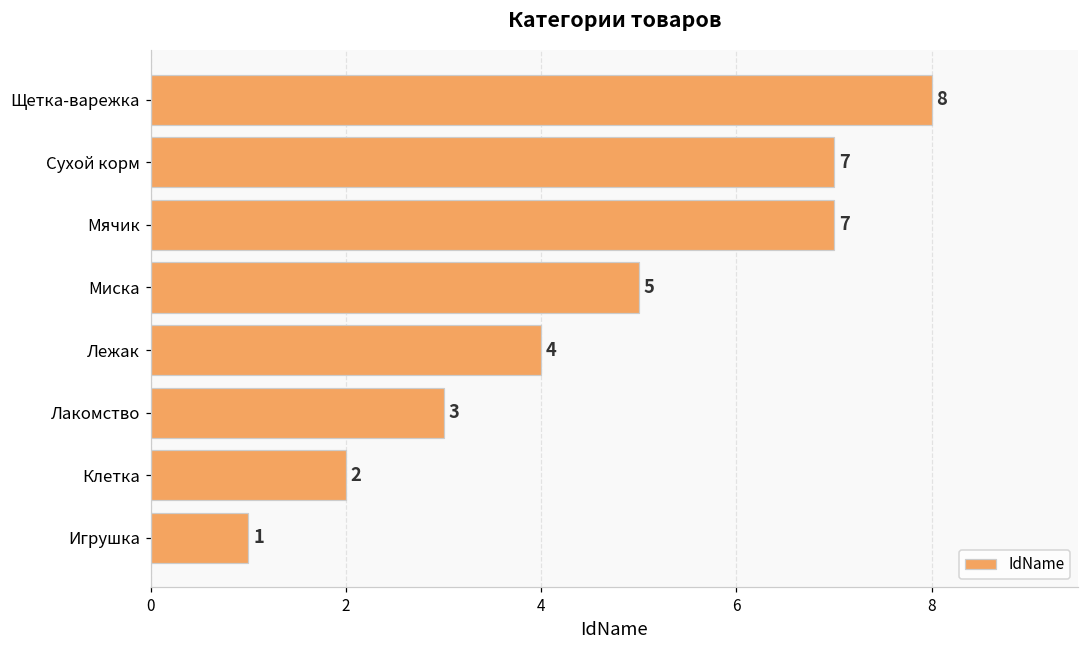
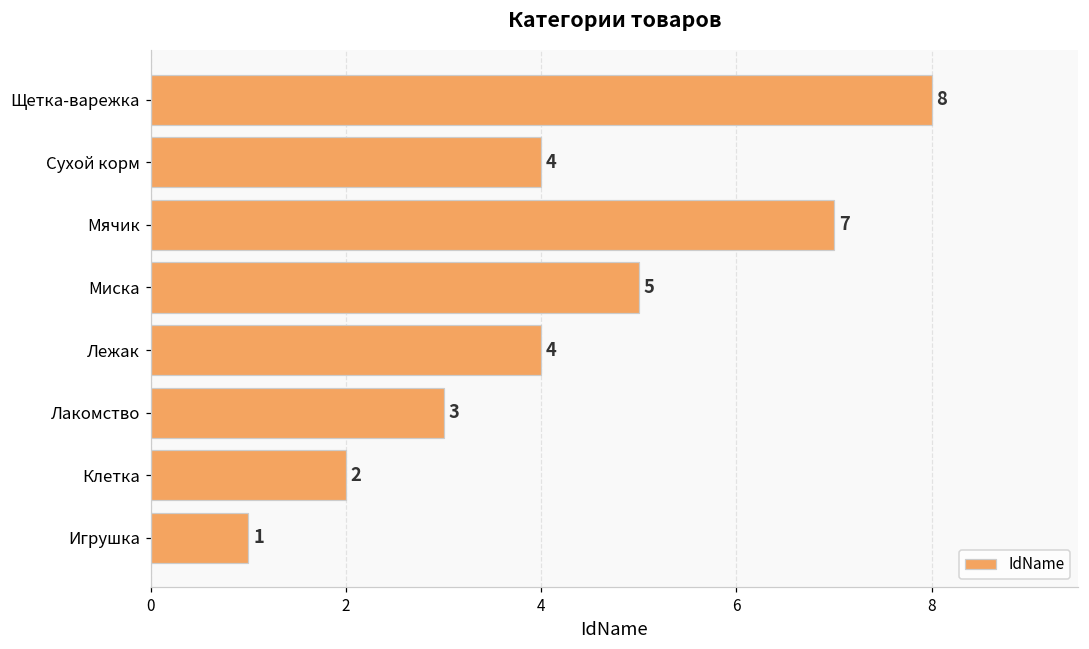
Сухой корм: 7 -> 4
